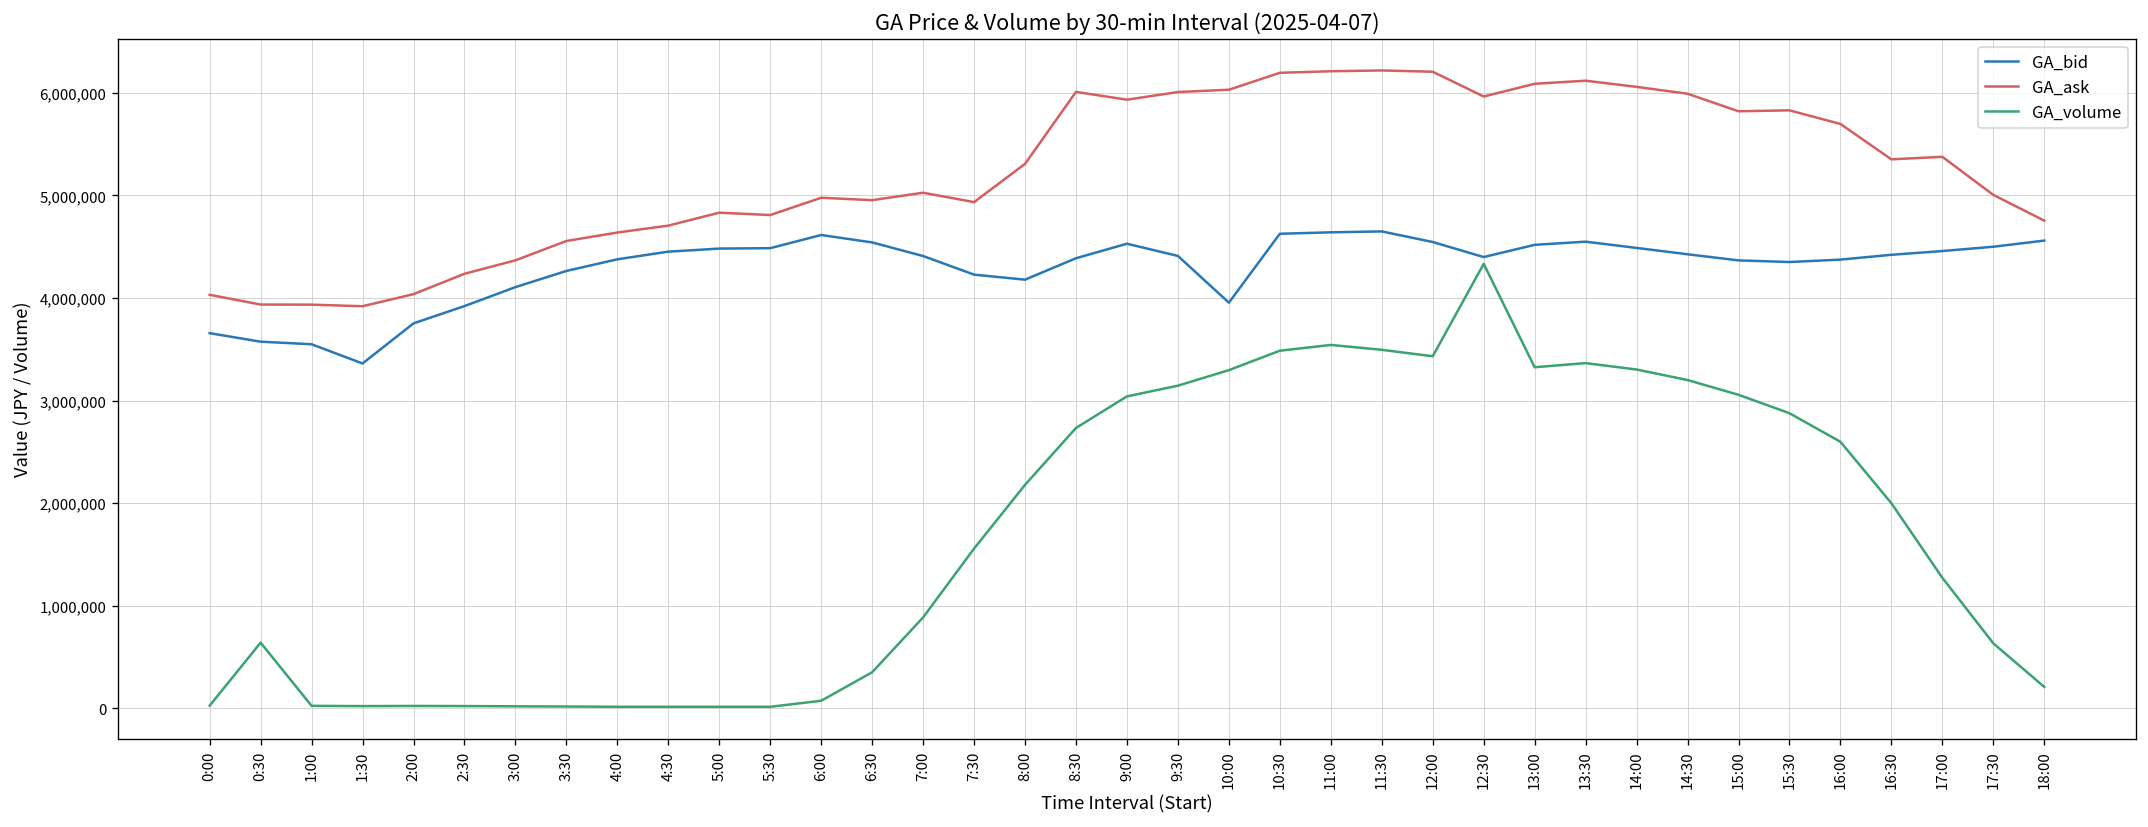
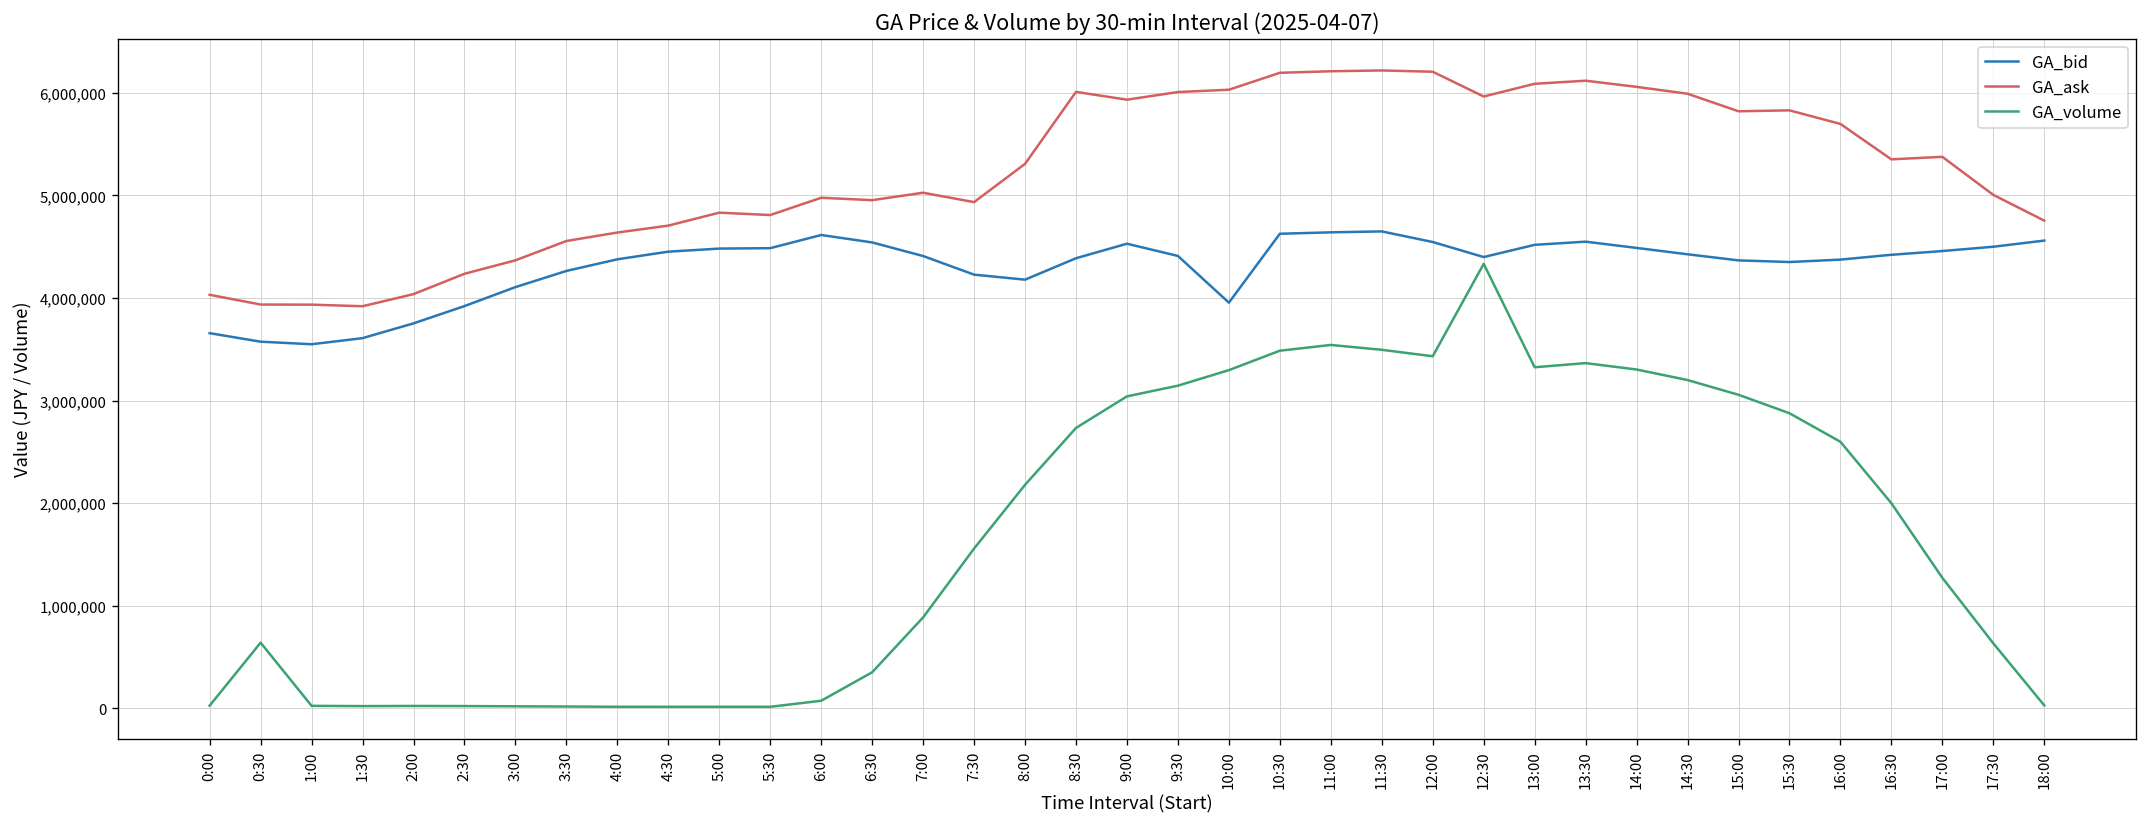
GA_bid, 1:30: 3,400,000 -> 3,600,000
GA_volume, 18:00: 200,000 -> 0
